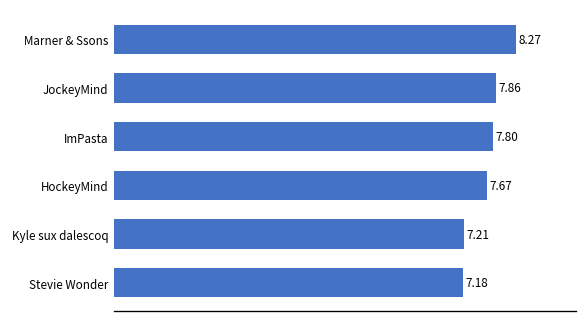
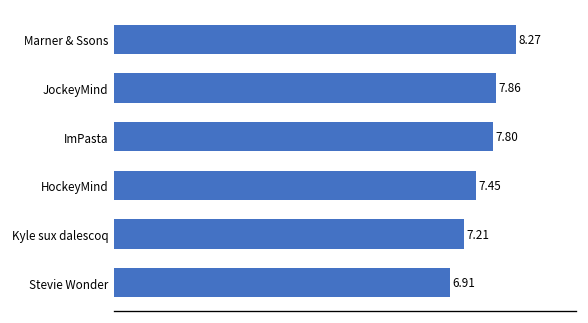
HockeyMind: 7.67 -> 7.45
Stevie Wonder: 7.18 -> 6.91
